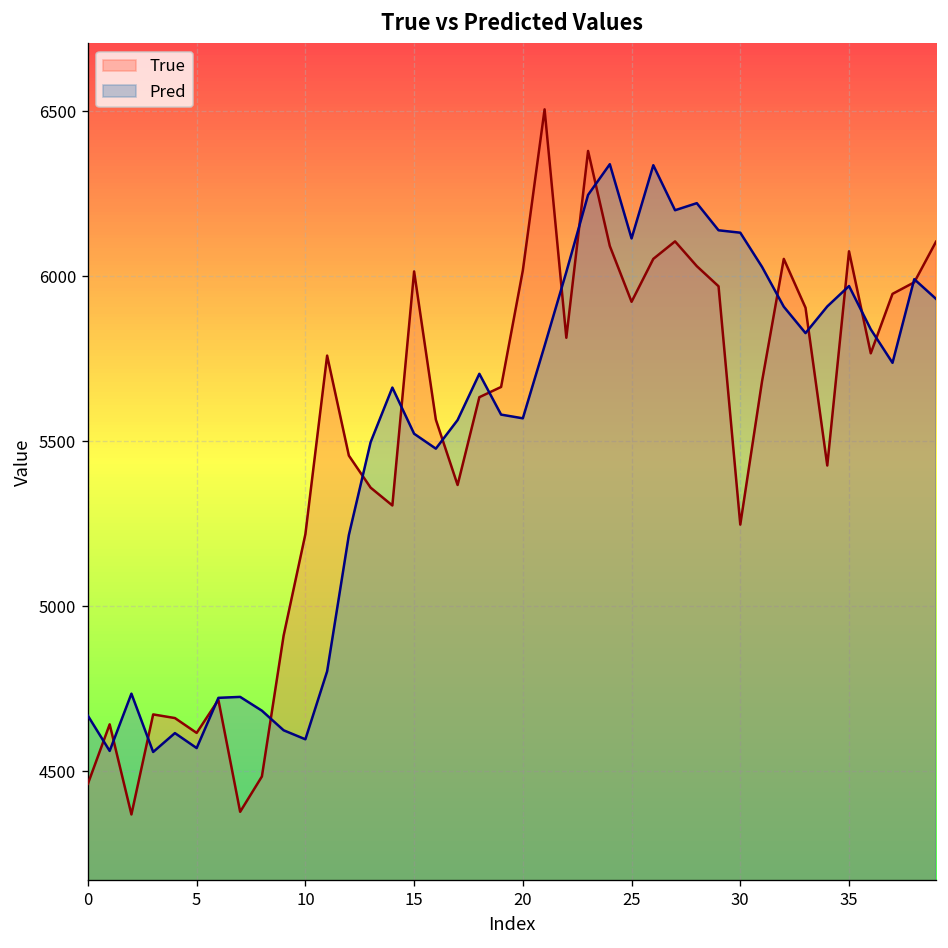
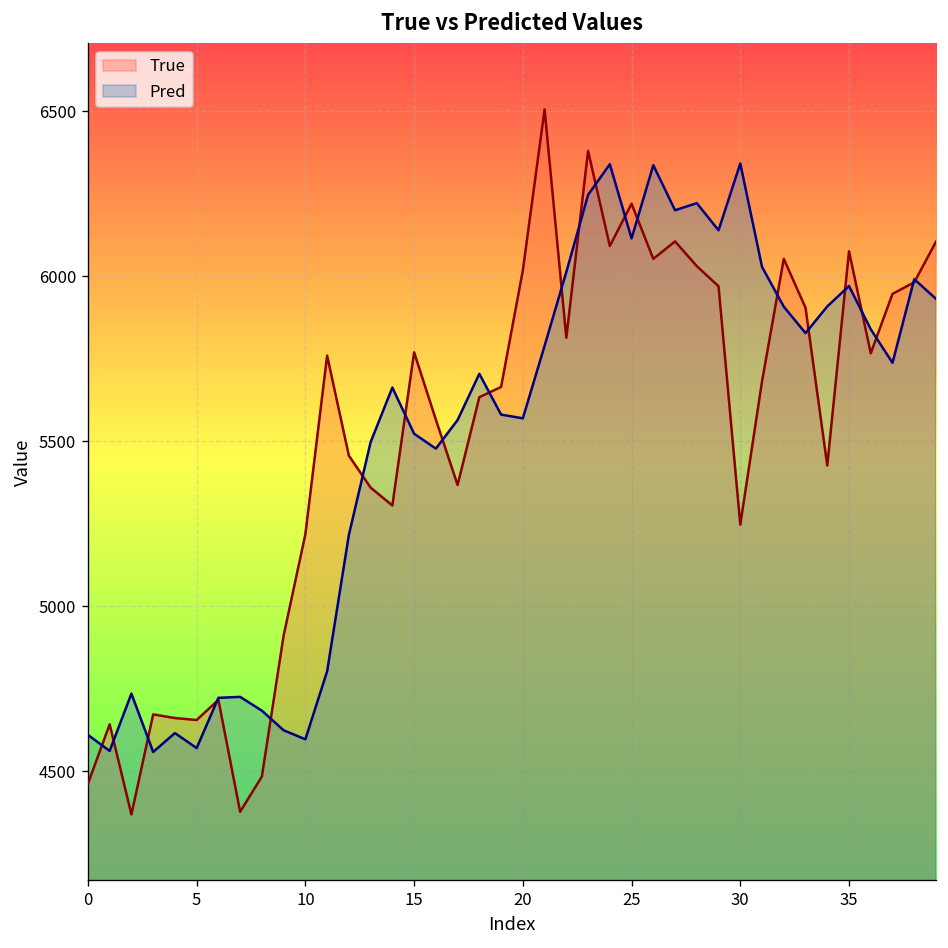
Pred, 0: 4670 -> 4610
True, 5: 4620 -> 4660
True, 15: 6010 -> 5770
True, 25: 5920 -> 6220
Pred, 30: 6130 -> 6340
